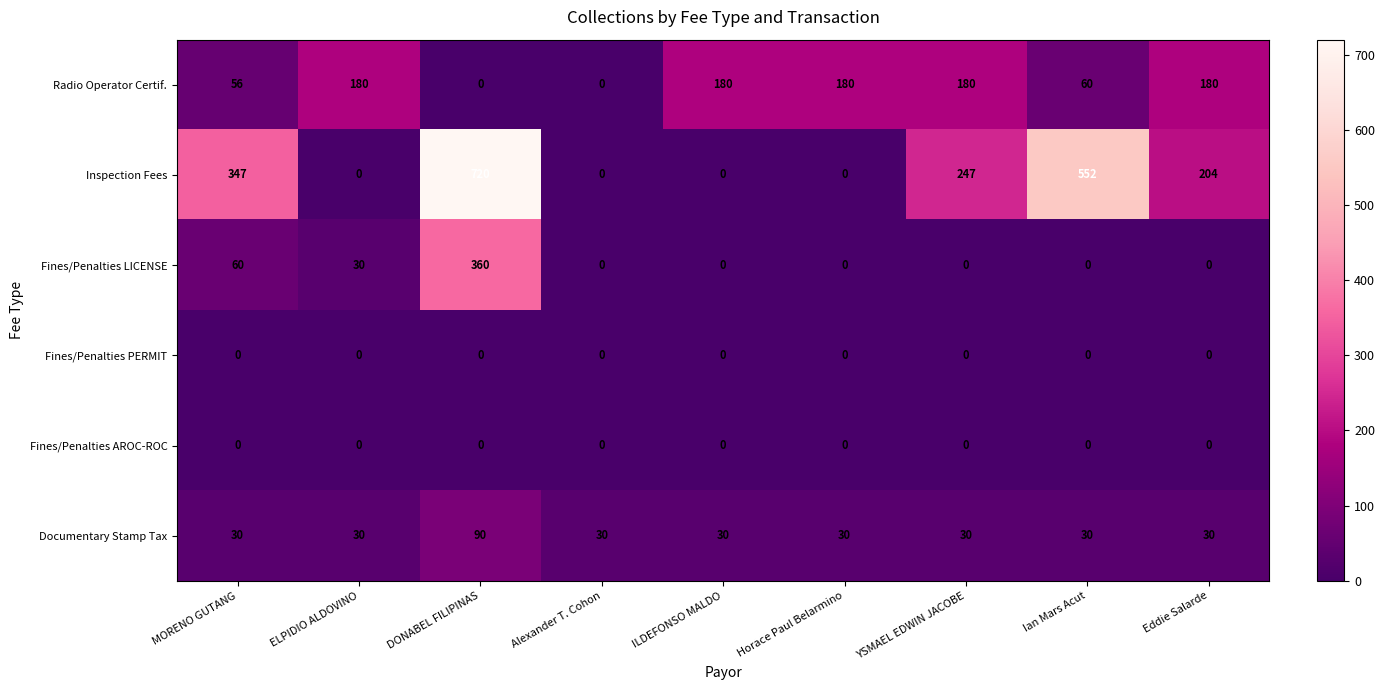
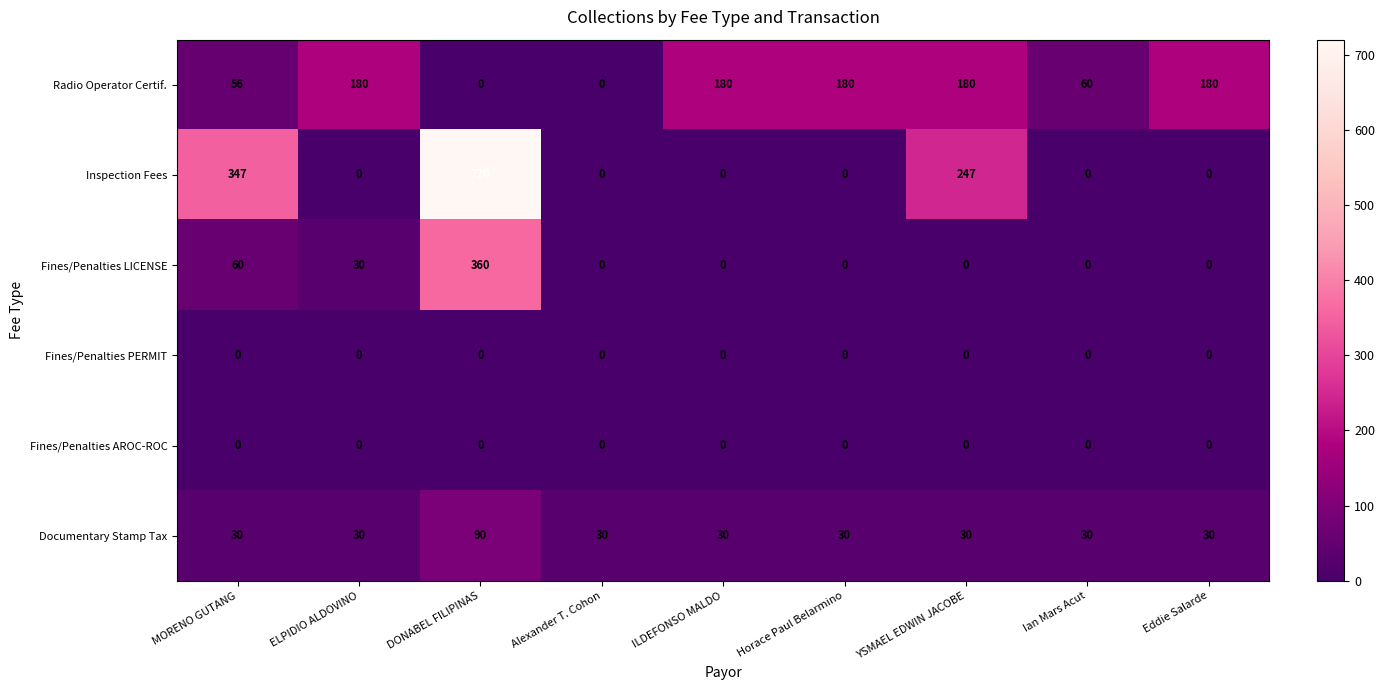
Inspection Fees, Ian Mars Acut: 552 -> 0
Inspection Fees, Eddie Salarde: 204 -> 0
